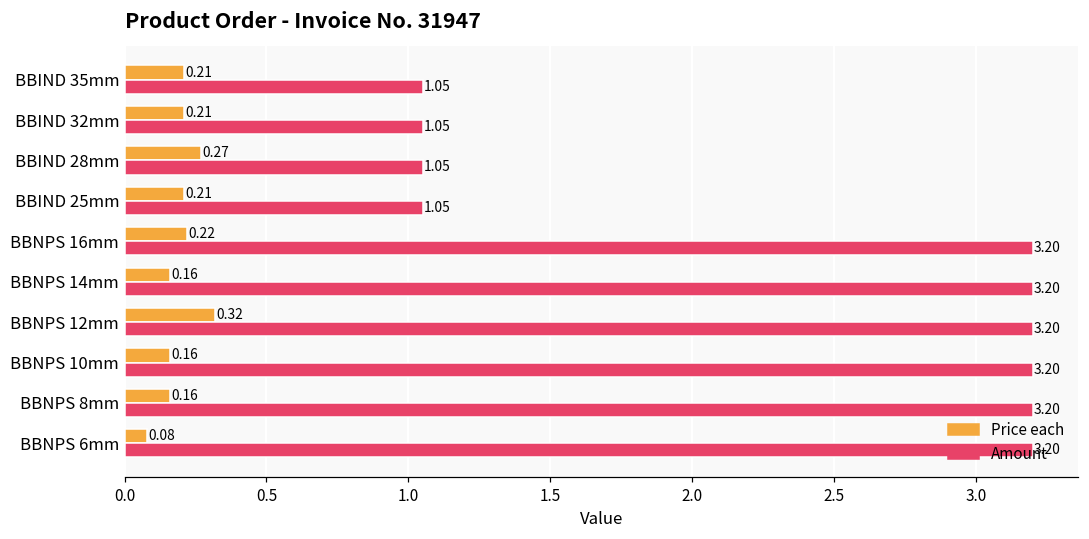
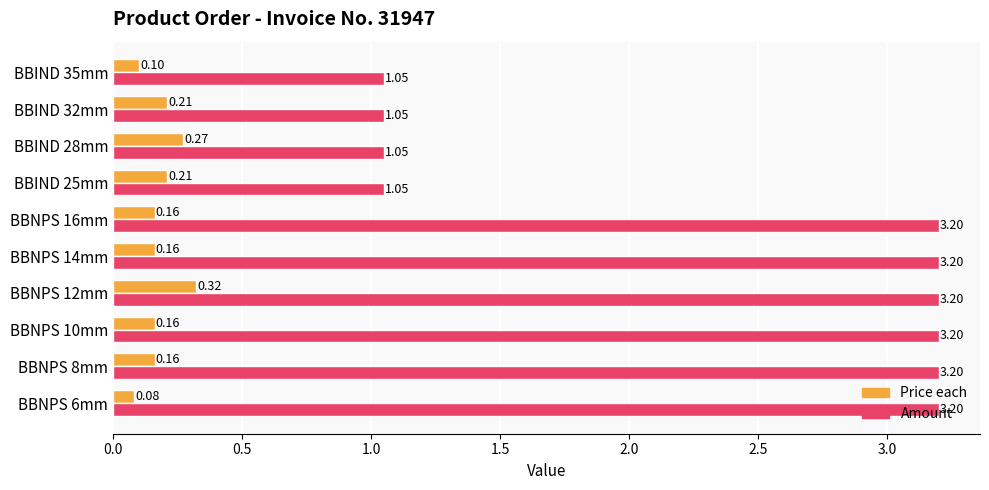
Price each, BBIND 35mm: 0.21 -> 0.10
Price each, BBNPS 16mm: 0.22 -> 0.16
